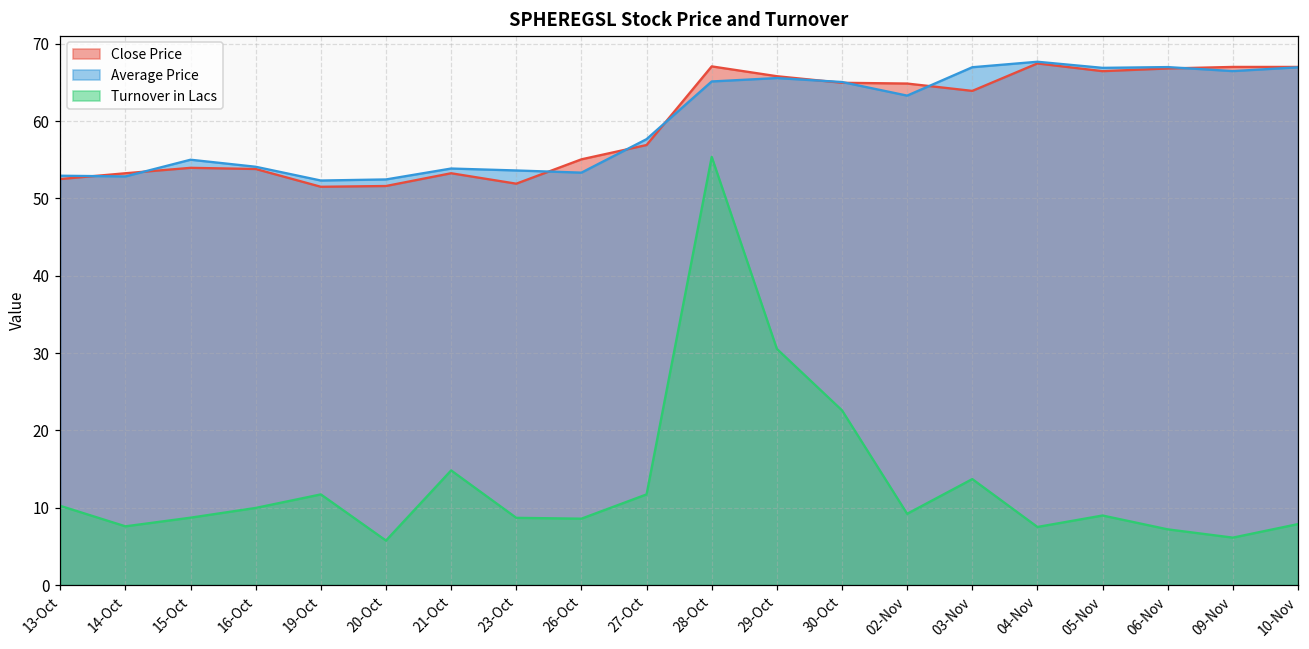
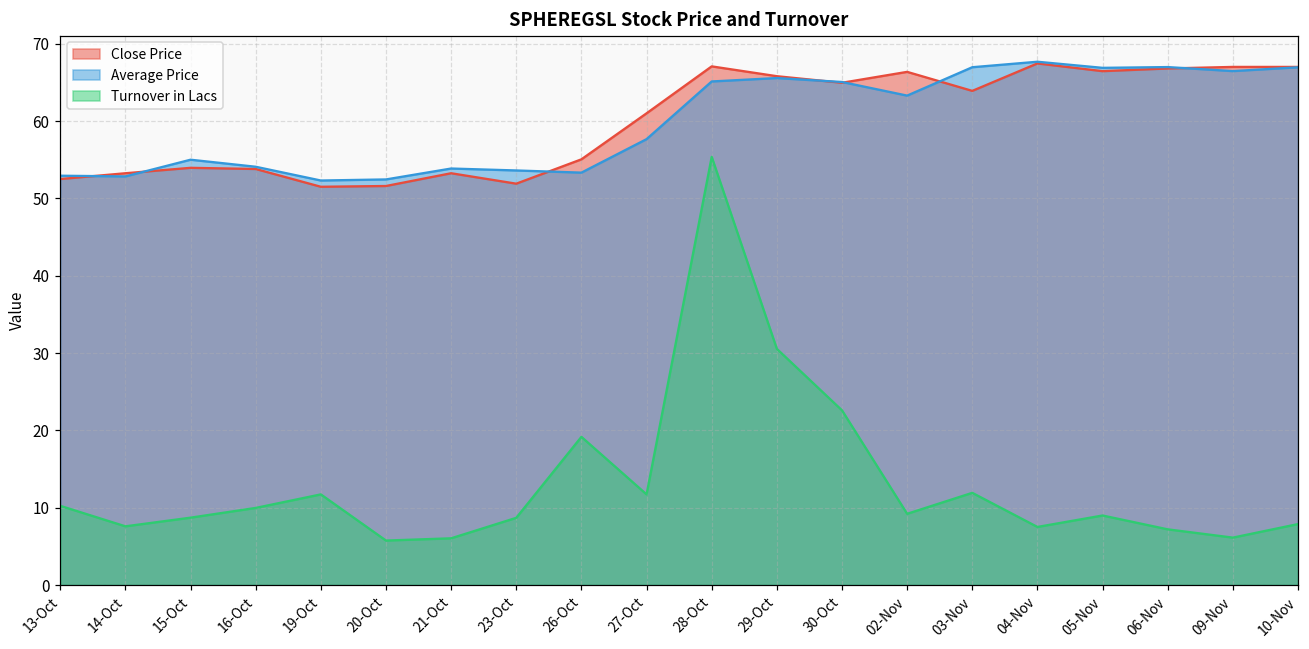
Turnover in Lacs, 21-Oct: 15 -> 6
Turnover in Lacs, 26-Oct: 9 -> 19
Close Price, 27-Oct: 57 -> 61
Close Price, 02-Nov: 65 -> 66
Turnover in Lacs, 03-Nov: 14 -> 12
